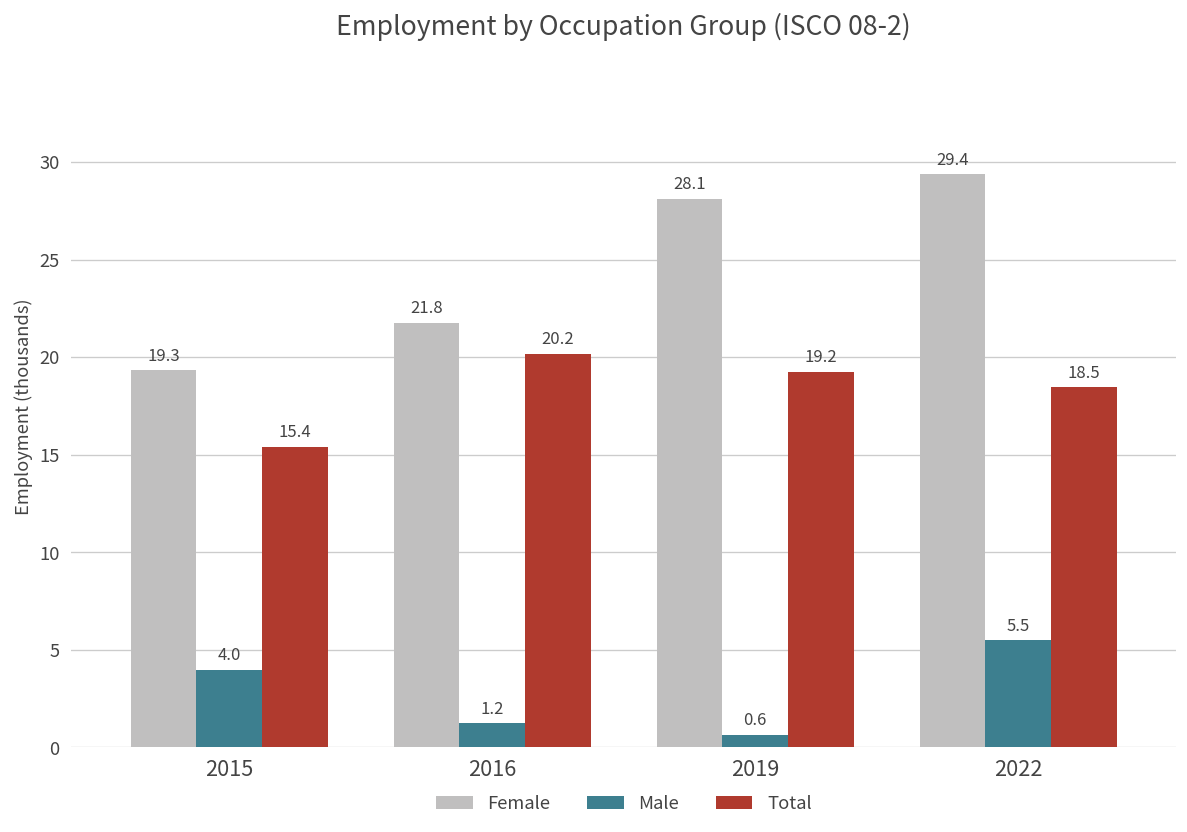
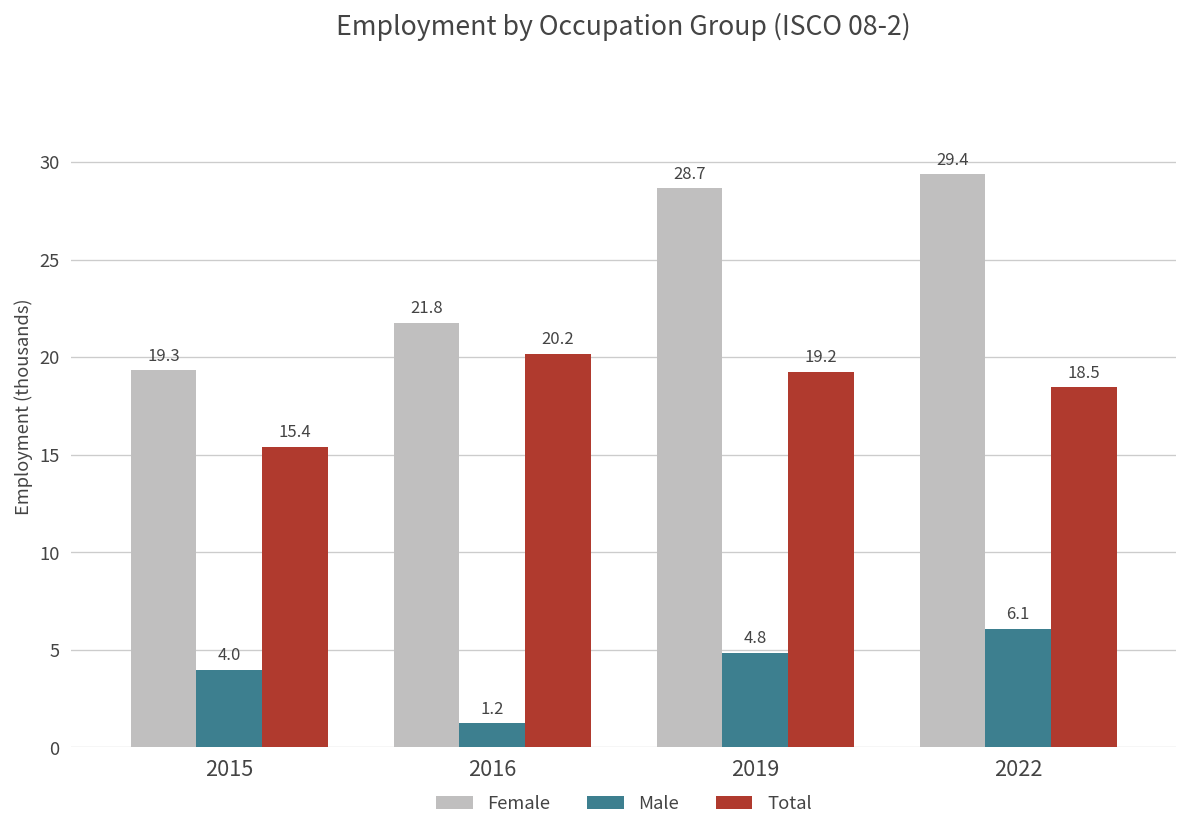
Female, 2019: 28.1 -> 28.7
Male, 2019: 0.6 -> 4.8
Male, 2022: 5.5 -> 6.1
